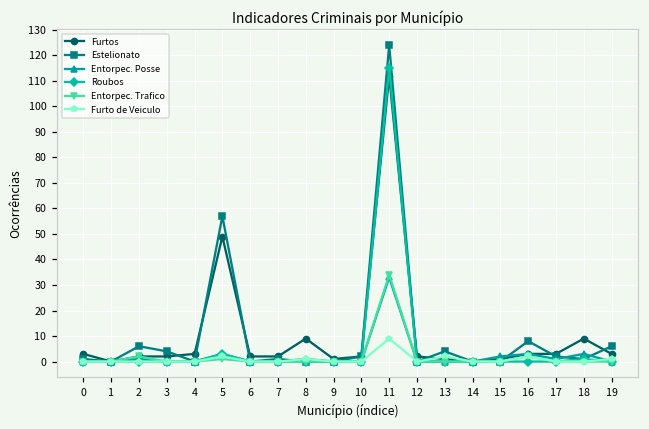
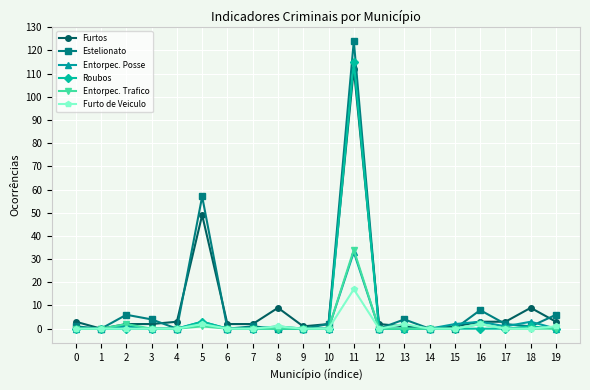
Furto de Veiculo, 11: 9 -> 17
